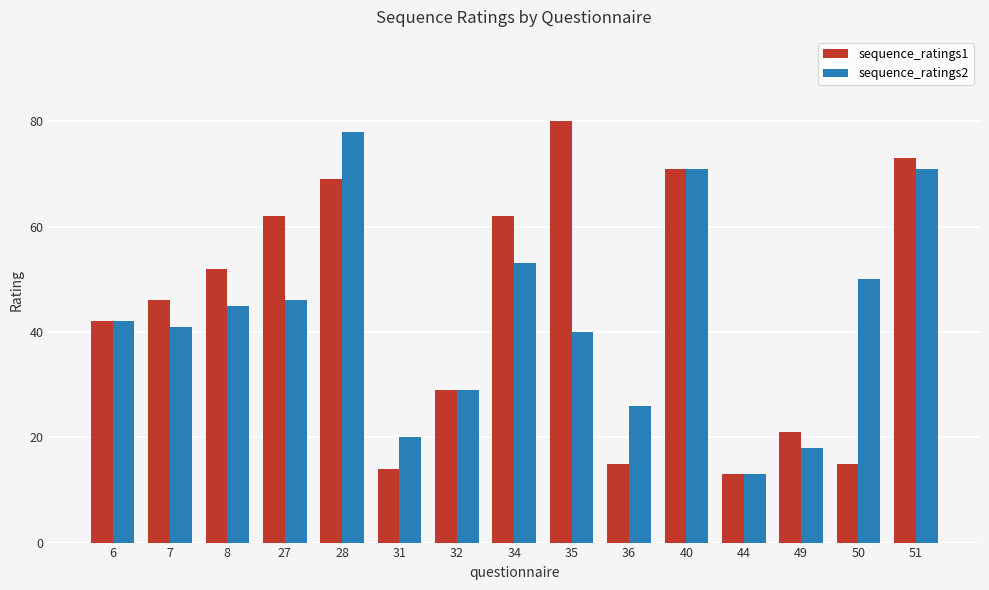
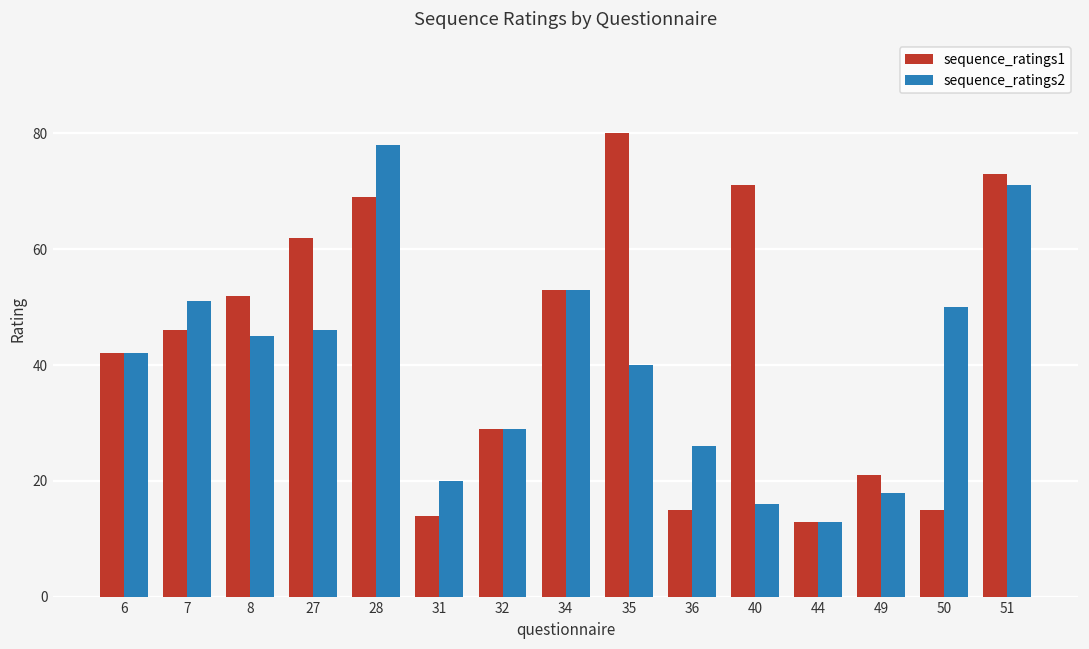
sequence_ratings2, 7: 41 -> 51
sequence_ratings1, 34: 62 -> 53
sequence_ratings2, 40: 71 -> 16
